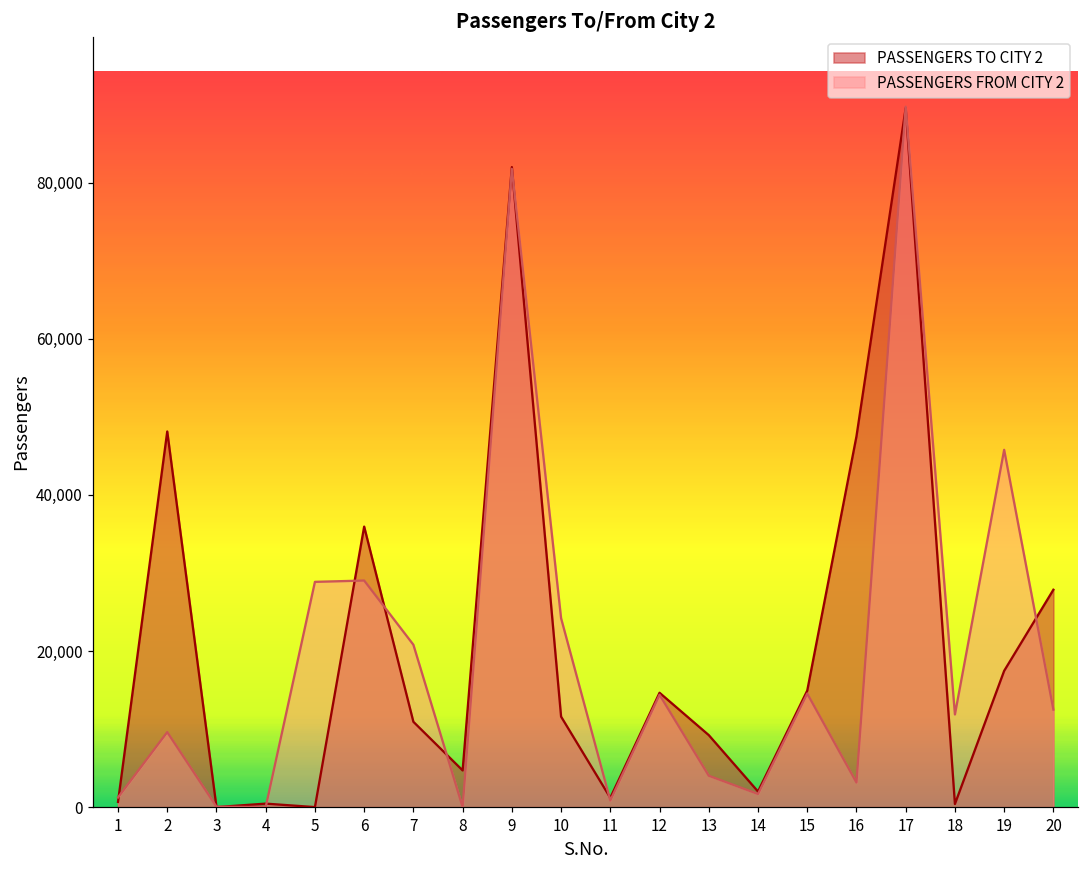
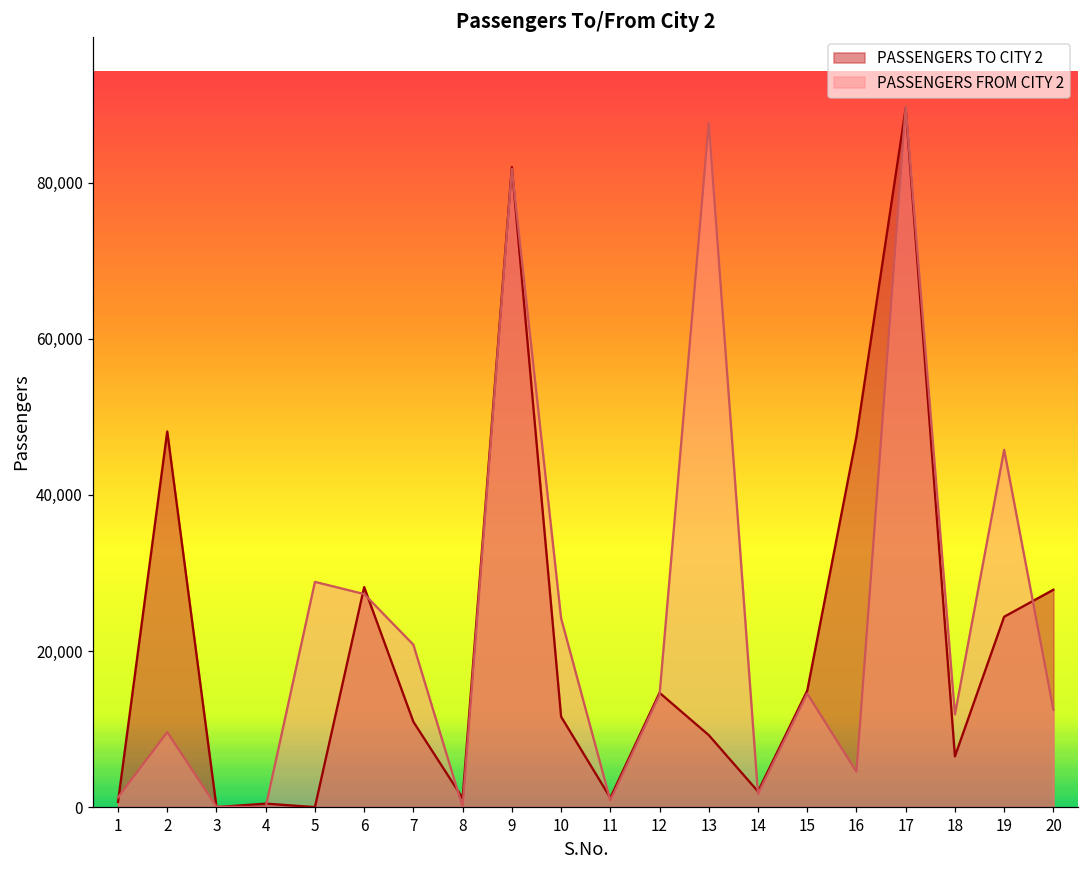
PASSENGERS TO CITY 2, 6: 36,000 -> 28,000
PASSENGERS FROM CITY 2, 6: 29,000 -> 27,000
PASSENGERS TO CITY 2, 8: 5,000 -> 1,000
PASSENGERS FROM CITY 2, 13: 4,000 -> 88,000
PASSENGERS FROM CITY 2, 16: 3,000 -> 5,000
PASSENGERS TO CITY 2, 18: 0 -> 7,000
PASSENGERS TO CITY 2, 19: 17,000 -> 24,000
